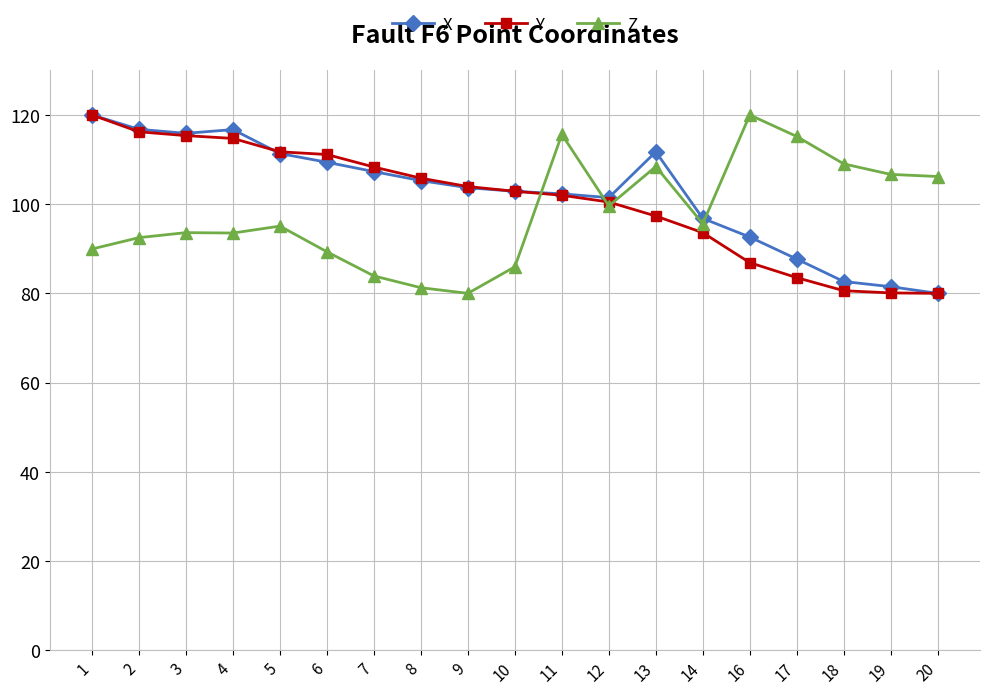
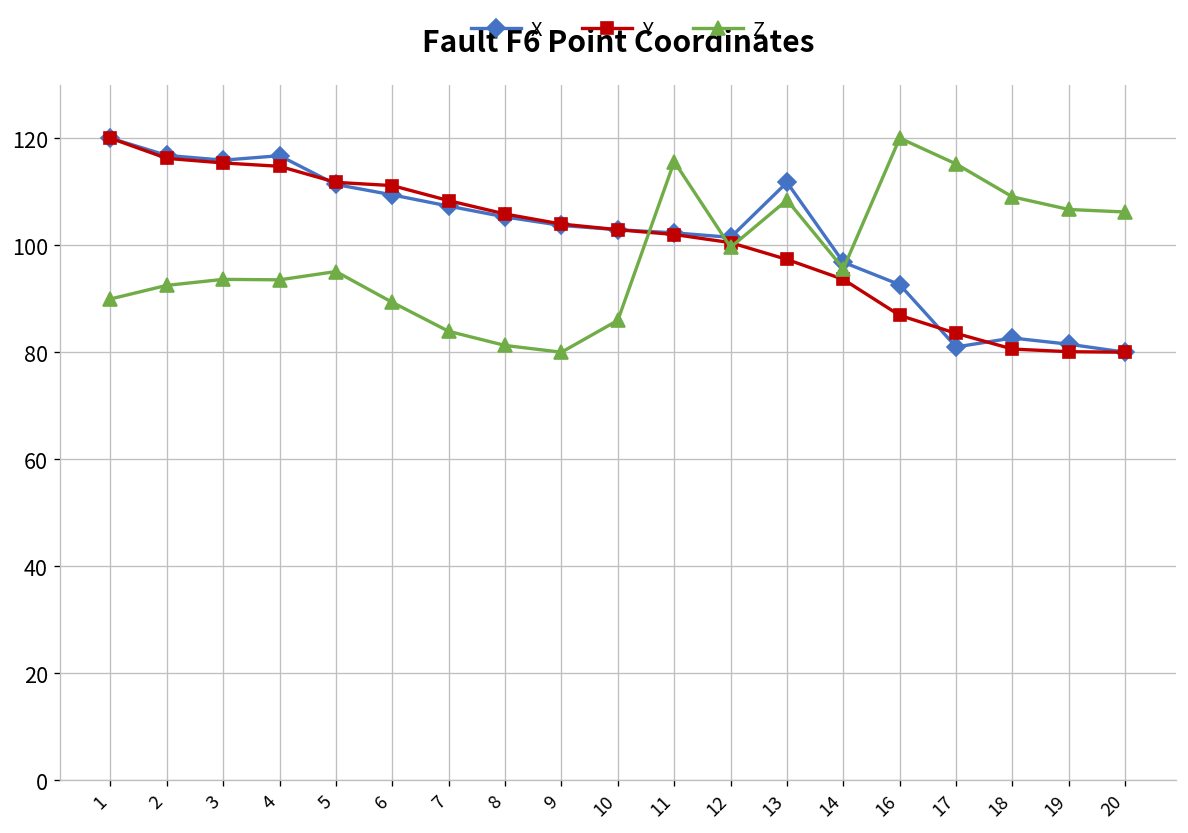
X, 17: 88 -> 81
